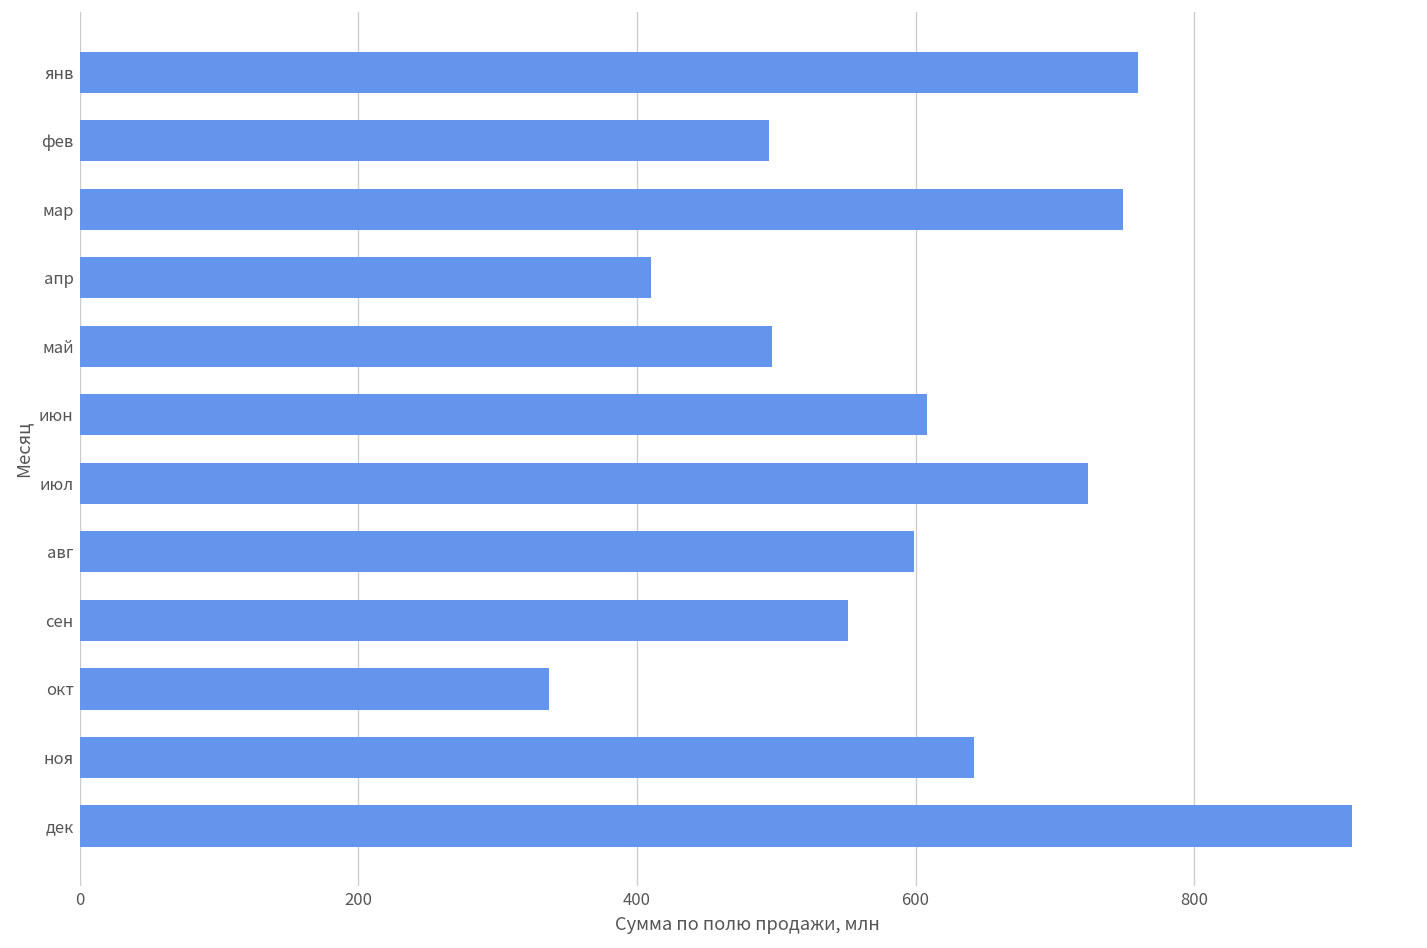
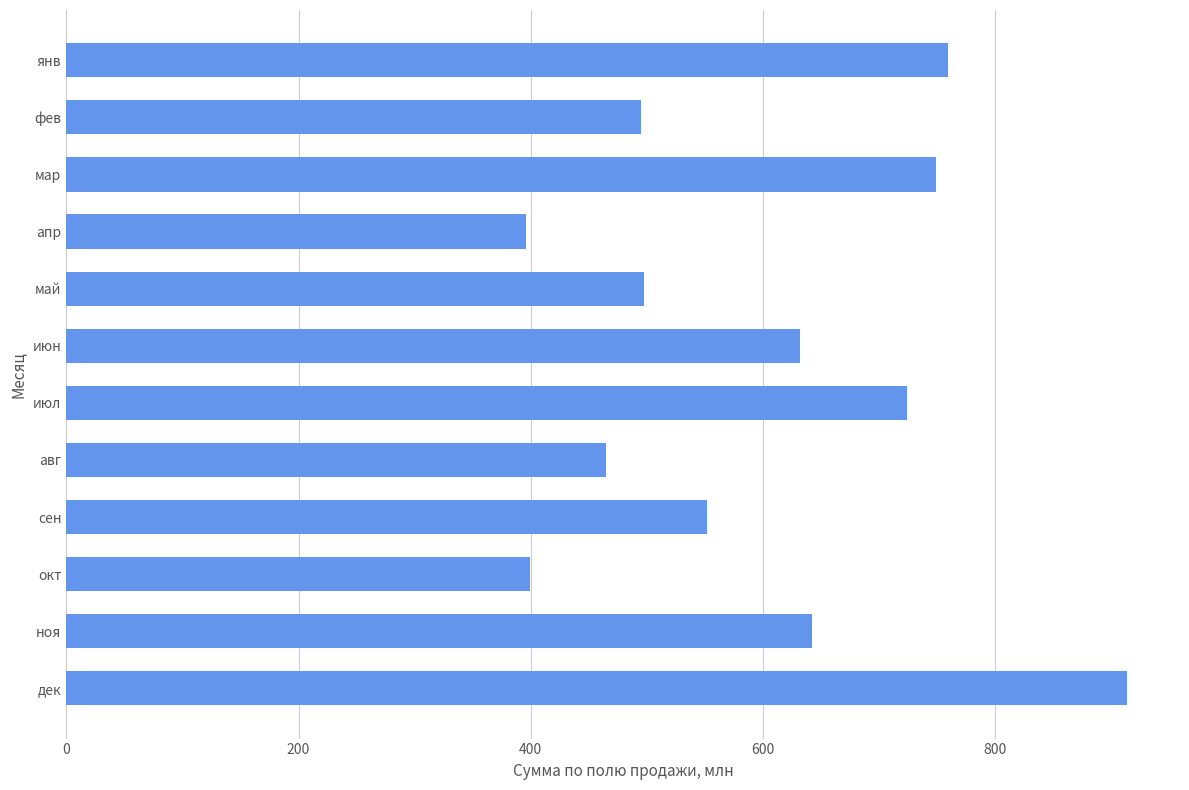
апр: 410 -> 396
июн: 608 -> 632
авг: 599 -> 465
окт: 337 -> 399
